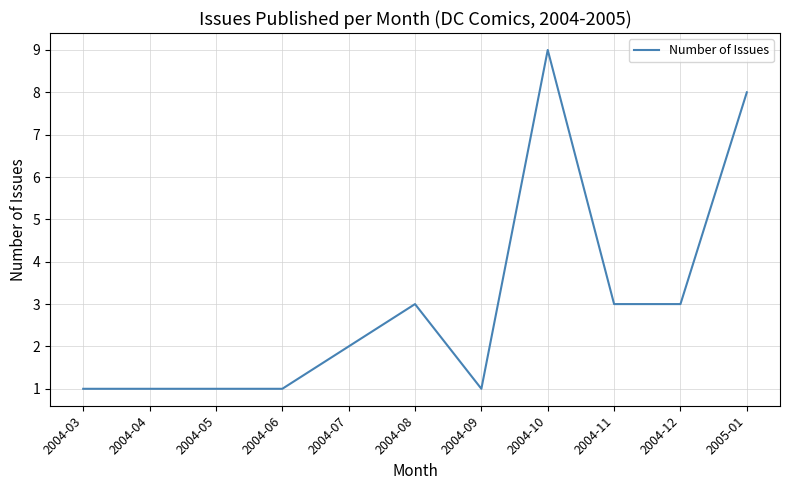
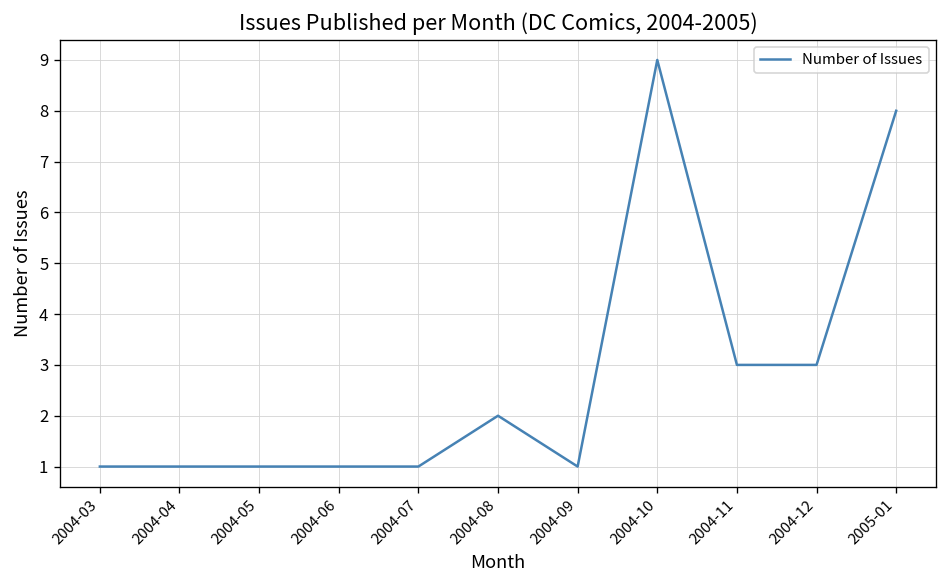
2004-07: 2 -> 1
2004-08: 3 -> 2
